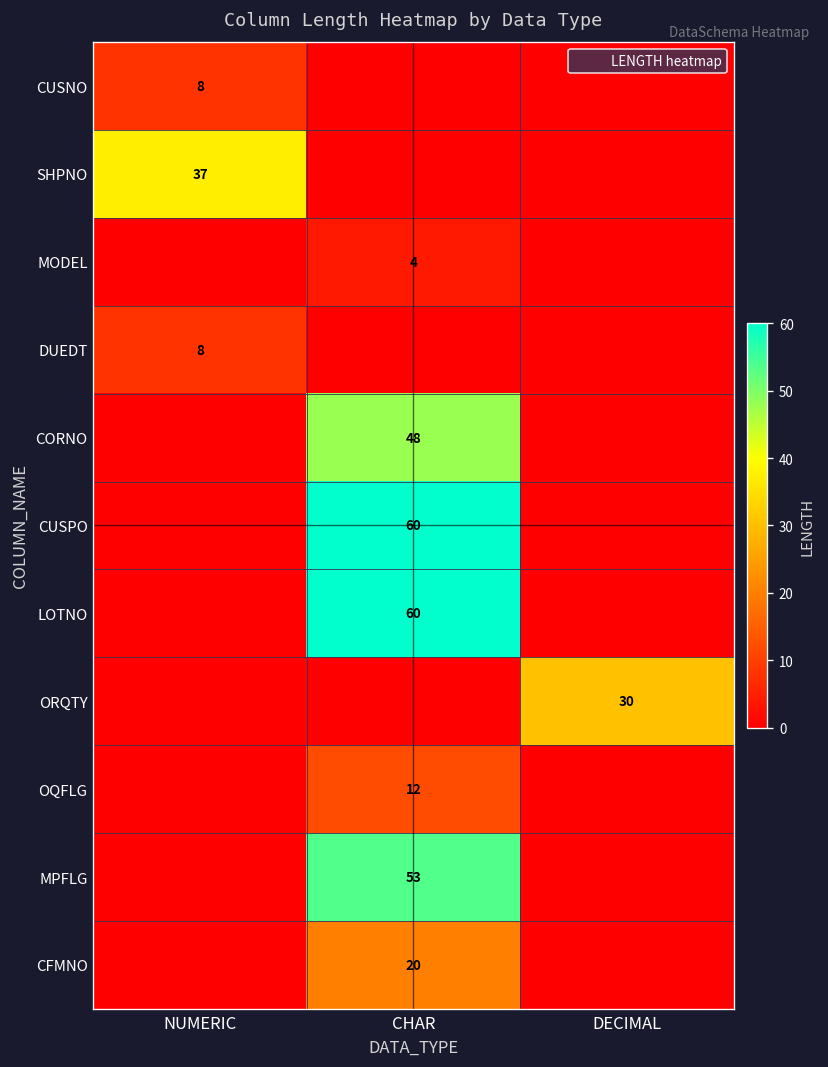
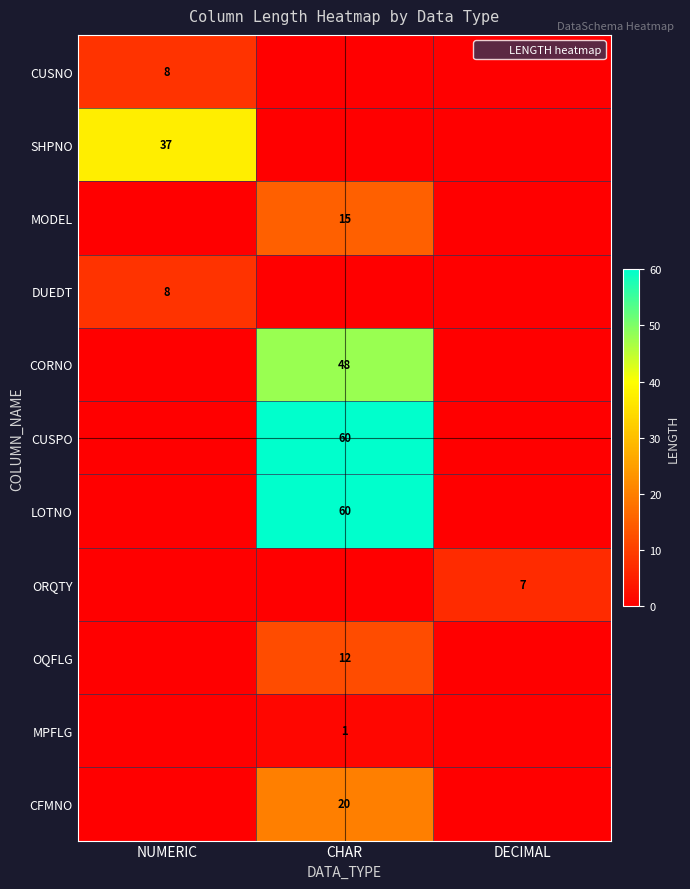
MODEL, CHAR: 4 -> 15
ORQTY, DECIMAL: 30 -> 7
MPFLG, CHAR: 53 -> 1
